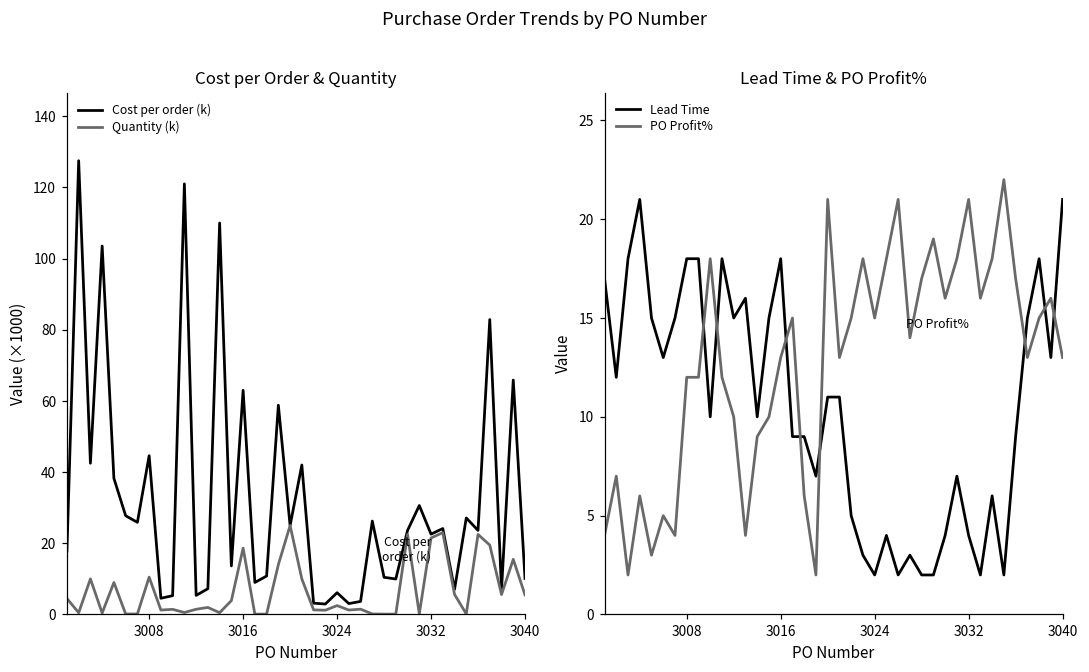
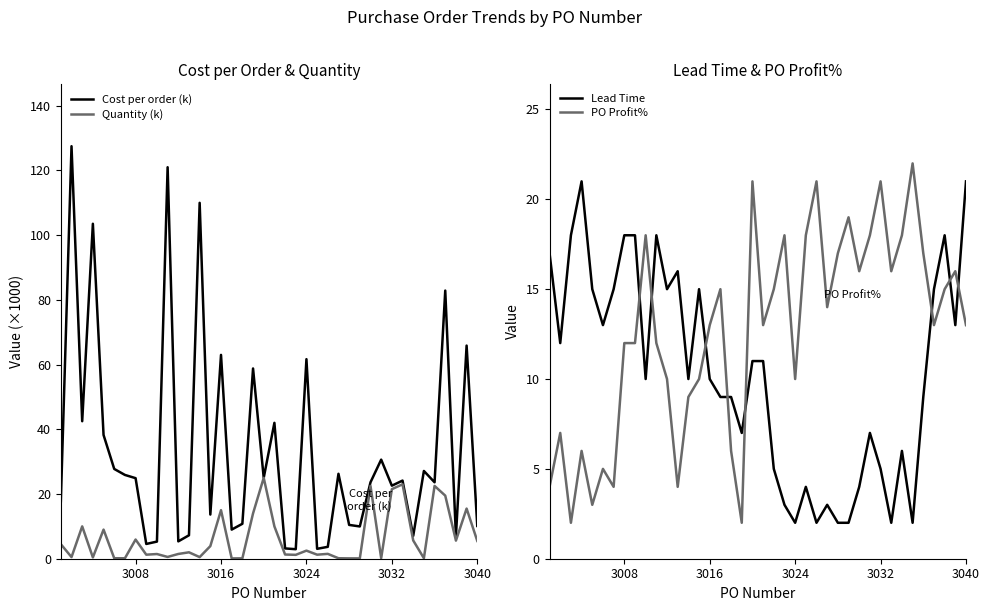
Cost per Order & Quantity, Cost per order (k), 3008: 45 -> 25
Cost per Order & Quantity, Quantity (k), 3008: 11 -> 6
Cost per Order & Quantity, Quantity (k), 3016: 19 -> 15
Cost per Order & Quantity, Cost per order (k), 3024: 6 -> 62
Lead Time & PO Profit%, Lead Time, 3016: 18 -> 10
Lead Time & PO Profit%, PO Profit%, 3024: 15 -> 10
Lead Time & PO Profit%, Lead Time, 3032: 4 -> 5
